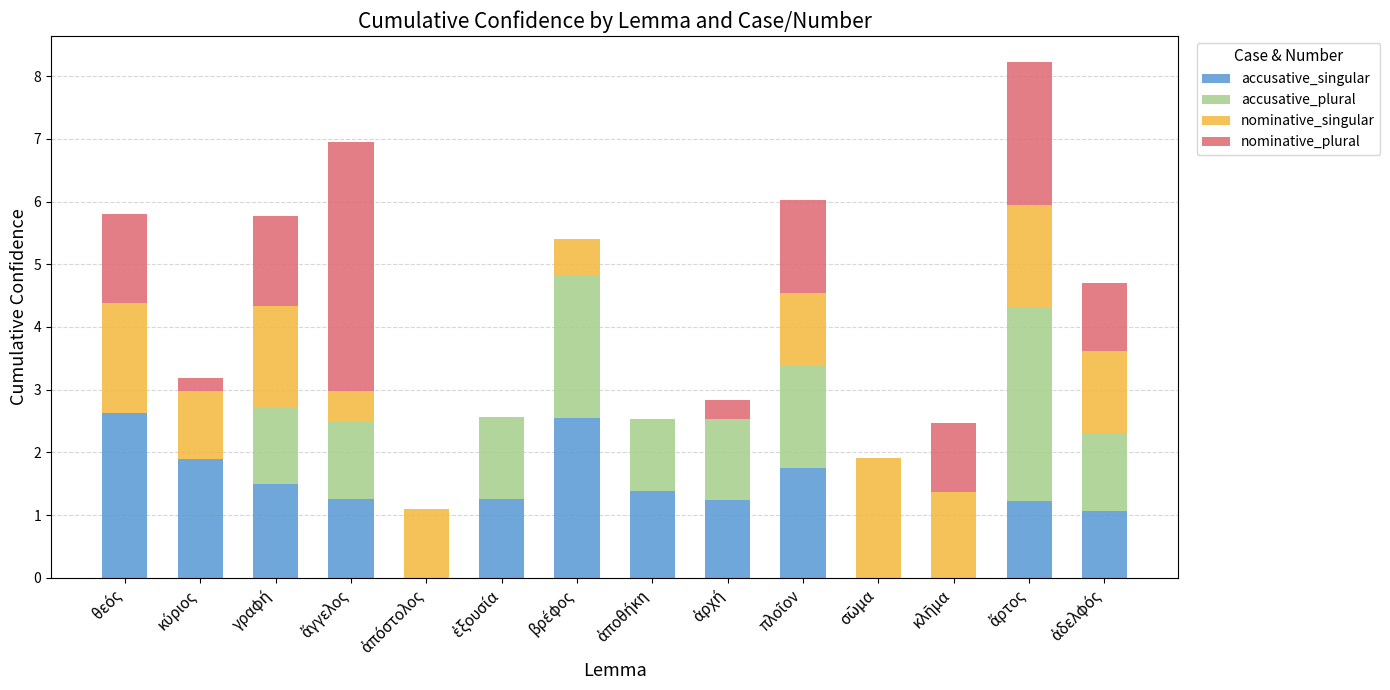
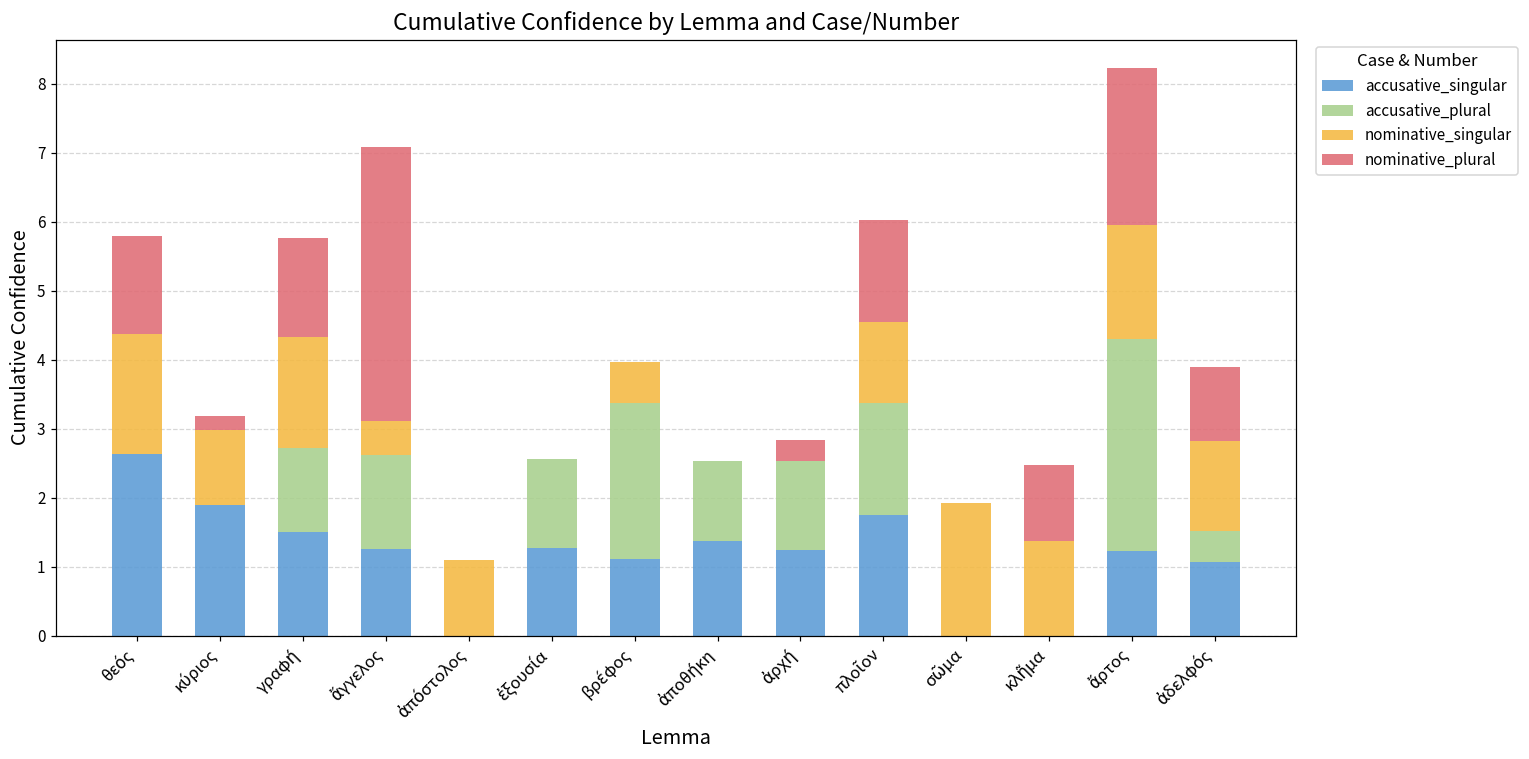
accusative_plural, ἄγγελος: 1.2 -> 1.4
accusative_singular, βρέφος: 2.6 -> 1.1
accusative_plural, ἀδελφός: 1.2 -> 0.4
